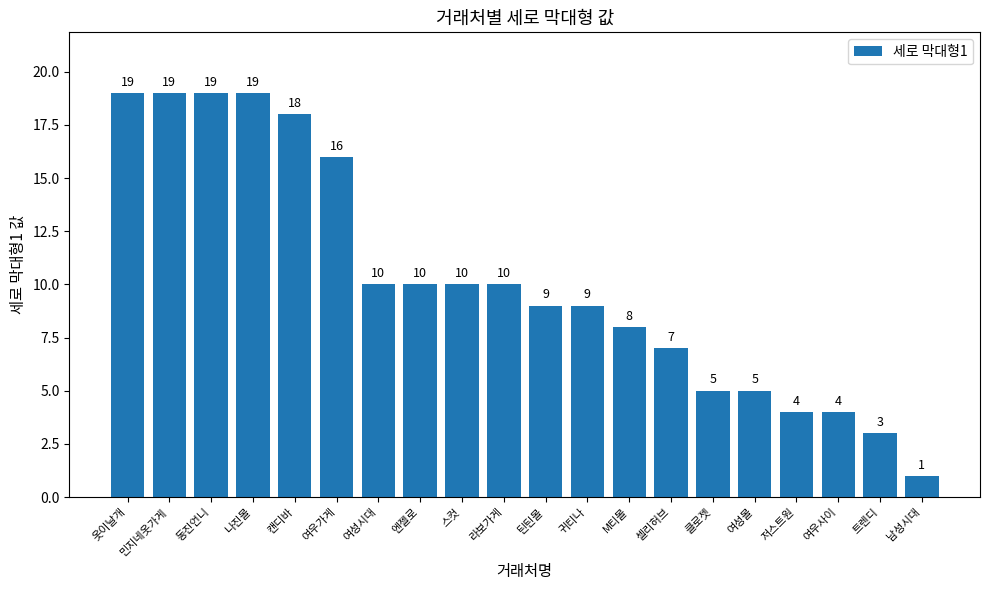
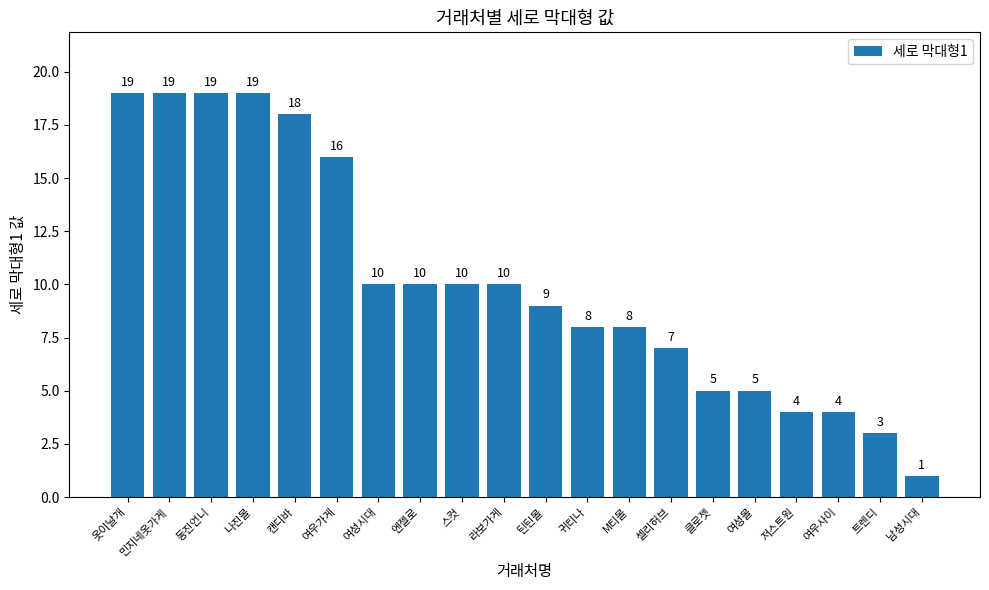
귀티나: 9 -> 8
